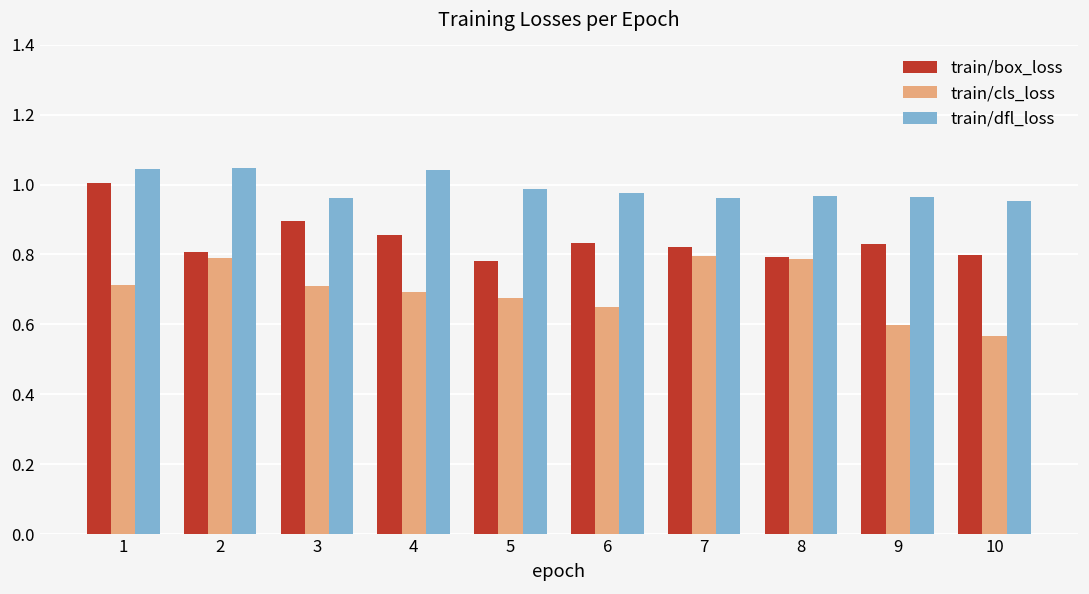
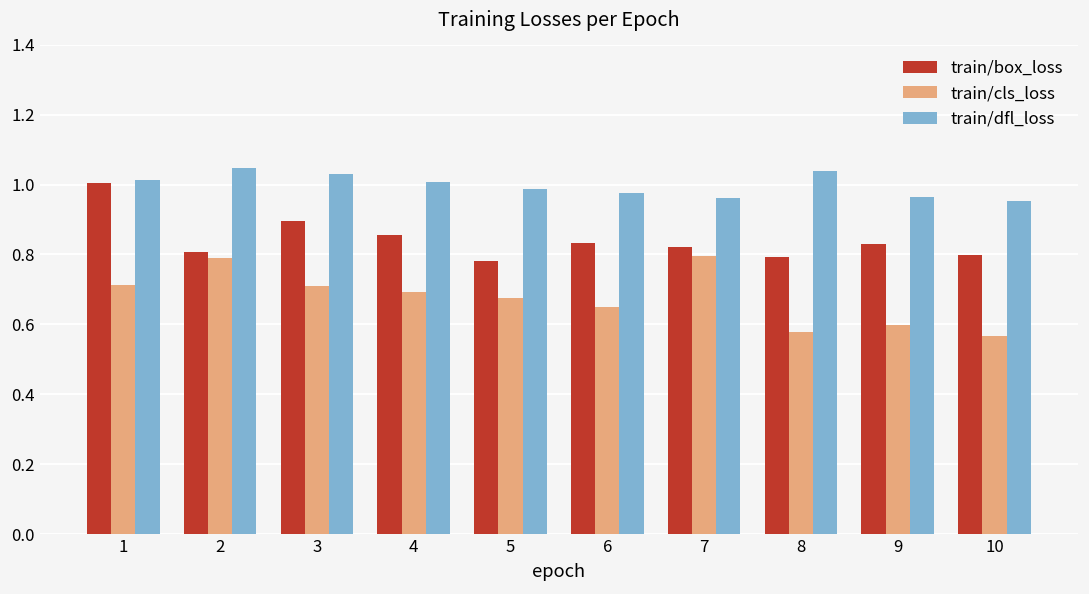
train/dfl_loss, 1: 1.04 -> 1.01
train/dfl_loss, 3: 0.96 -> 1.03
train/dfl_loss, 4: 1.04 -> 1.01
train/cls_loss, 8: 0.79 -> 0.58
train/dfl_loss, 8: 0.97 -> 1.04
